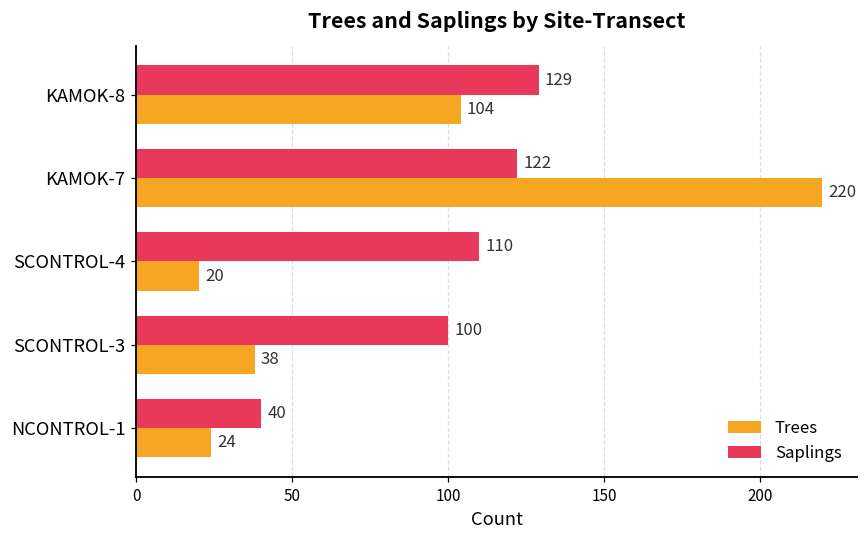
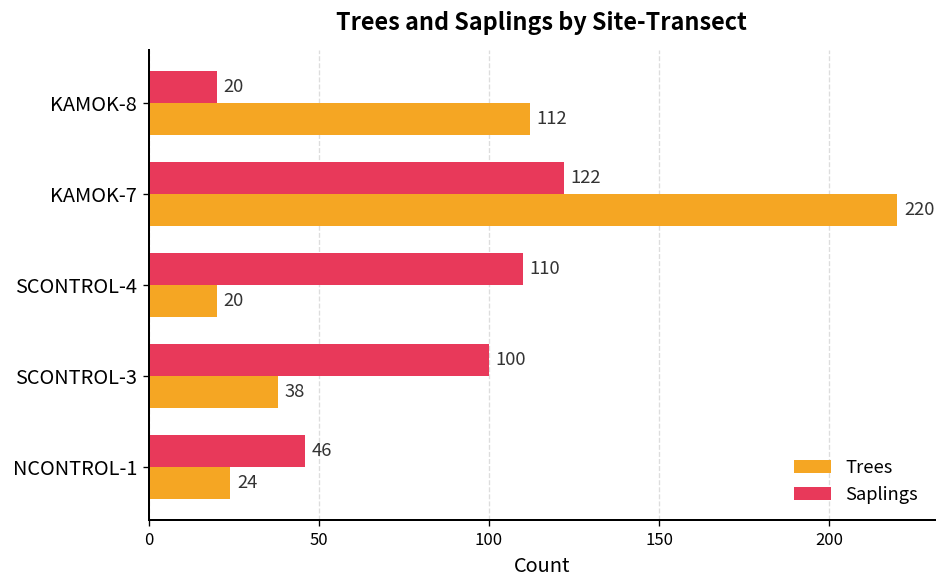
Saplings, KAMOK-8: 129 -> 20
Trees, KAMOK-8: 104 -> 112
Saplings, NCONTROL-1: 40 -> 46
